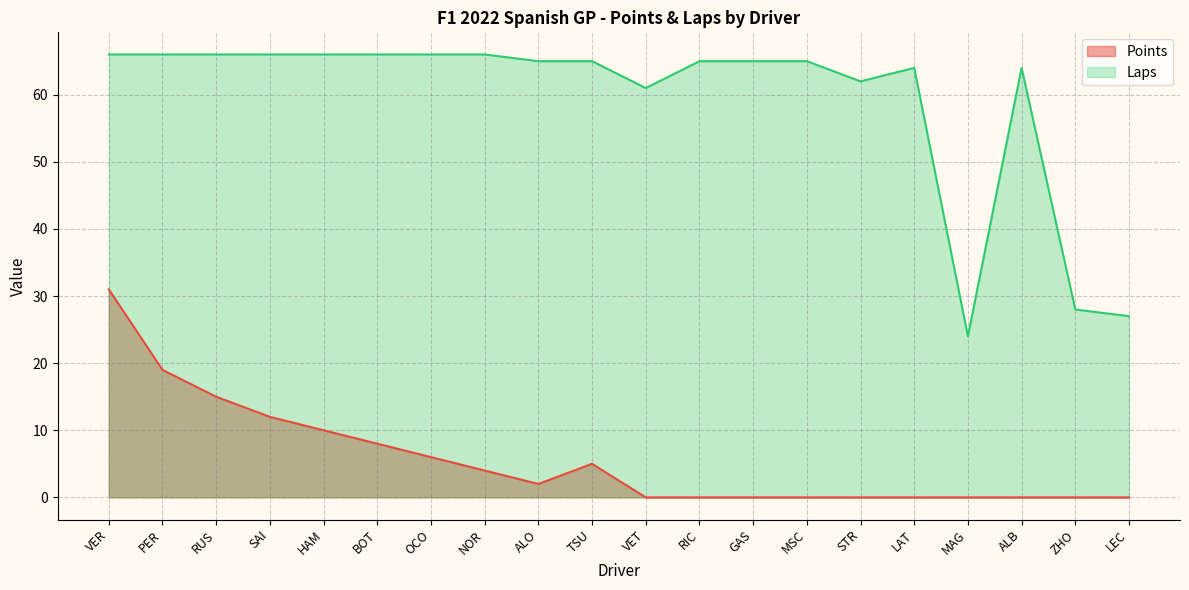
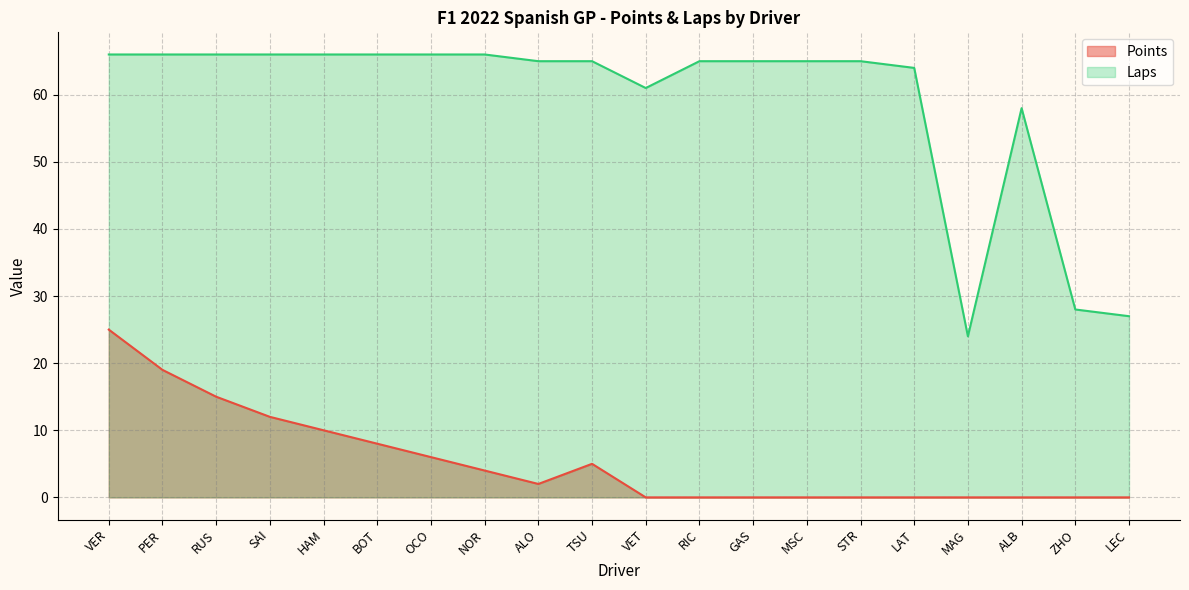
Points, VER: 31 -> 25
Laps, STR: 62 -> 65
Laps, ALB: 64 -> 58
